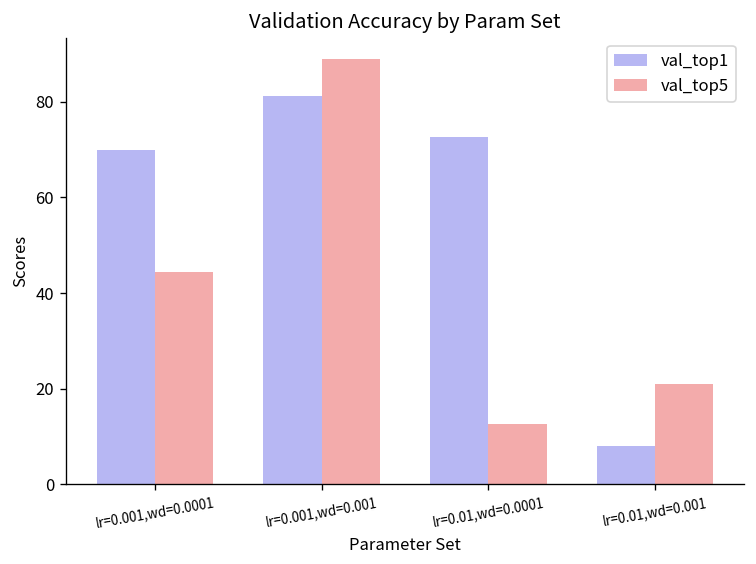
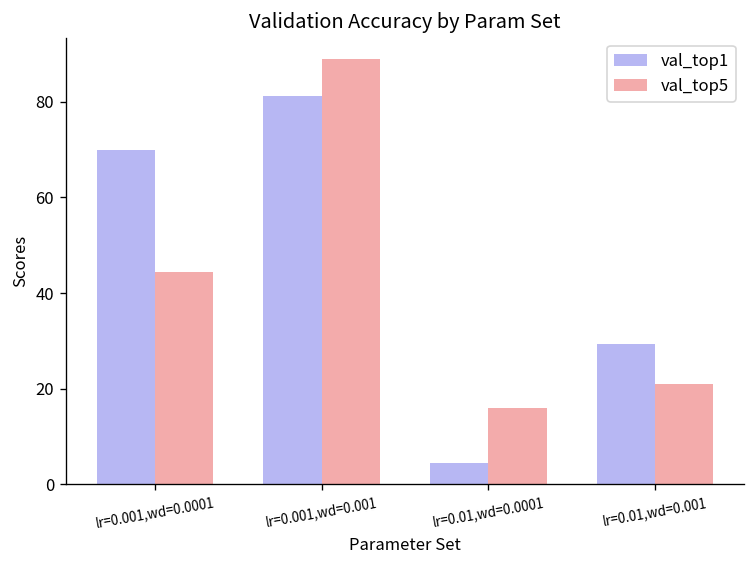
val_top1, lr=0.01,wd=0.0001: 73 -> 5
val_top5, lr=0.01,wd=0.0001: 13 -> 16
val_top1, lr=0.01,wd=0.001: 8 -> 29
